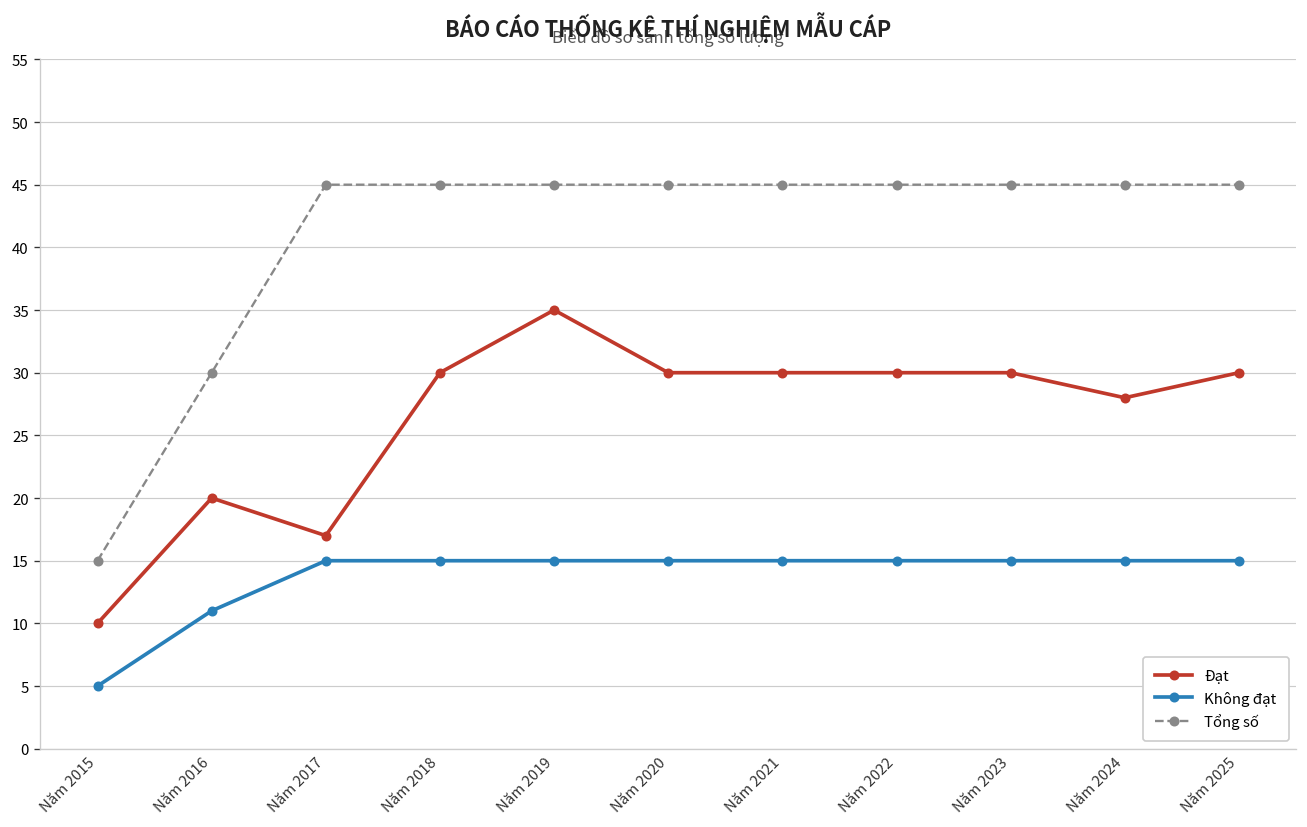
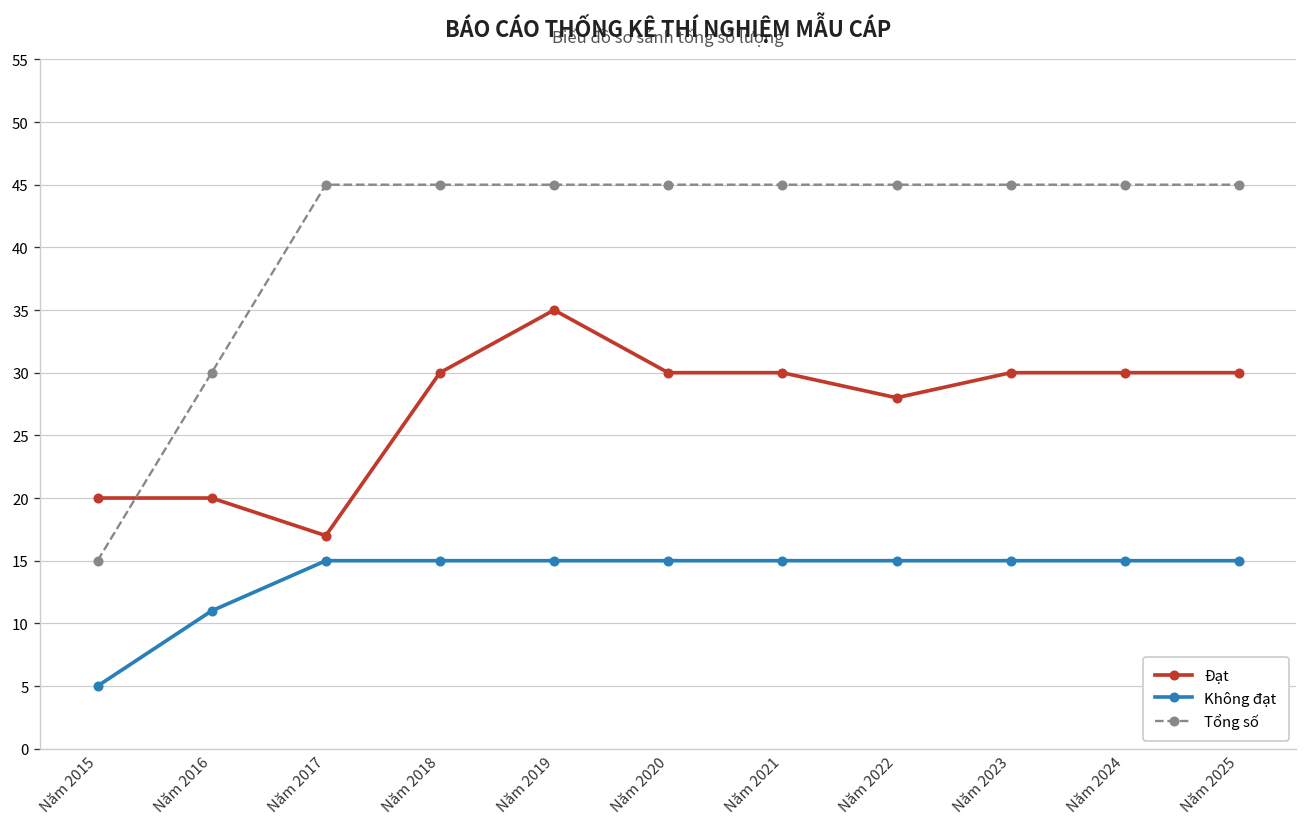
Đạt, Năm 2015: 10 -> 20
Đạt, Năm 2022: 30 -> 28
Đạt, Năm 2024: 28 -> 30
